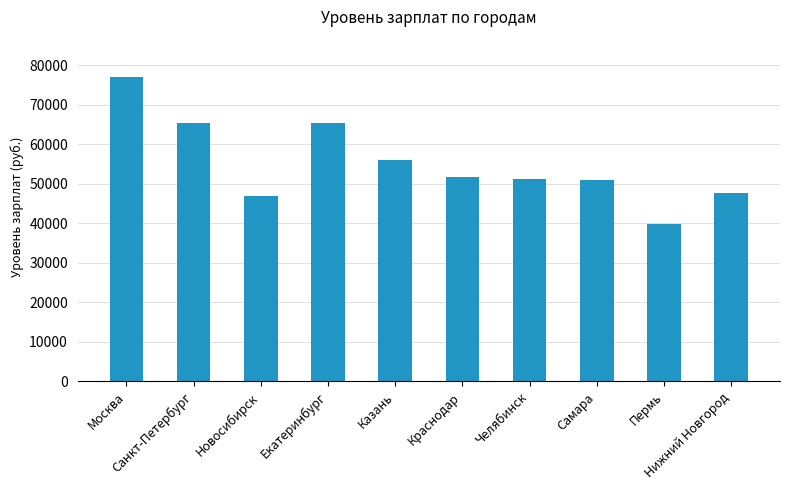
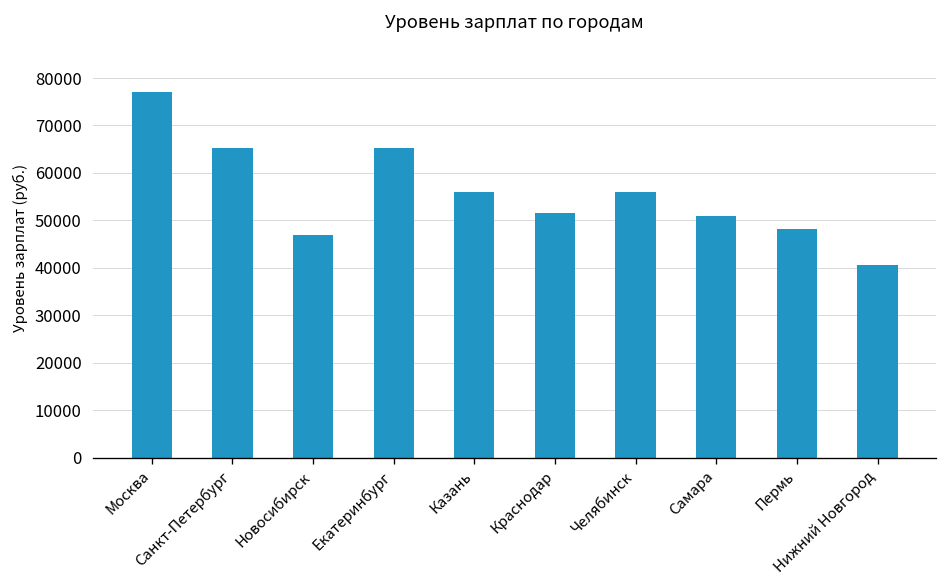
Челябинск: 51000 -> 56000
Пермь: 40000 -> 48000
Нижний Новгород: 48000 -> 41000
